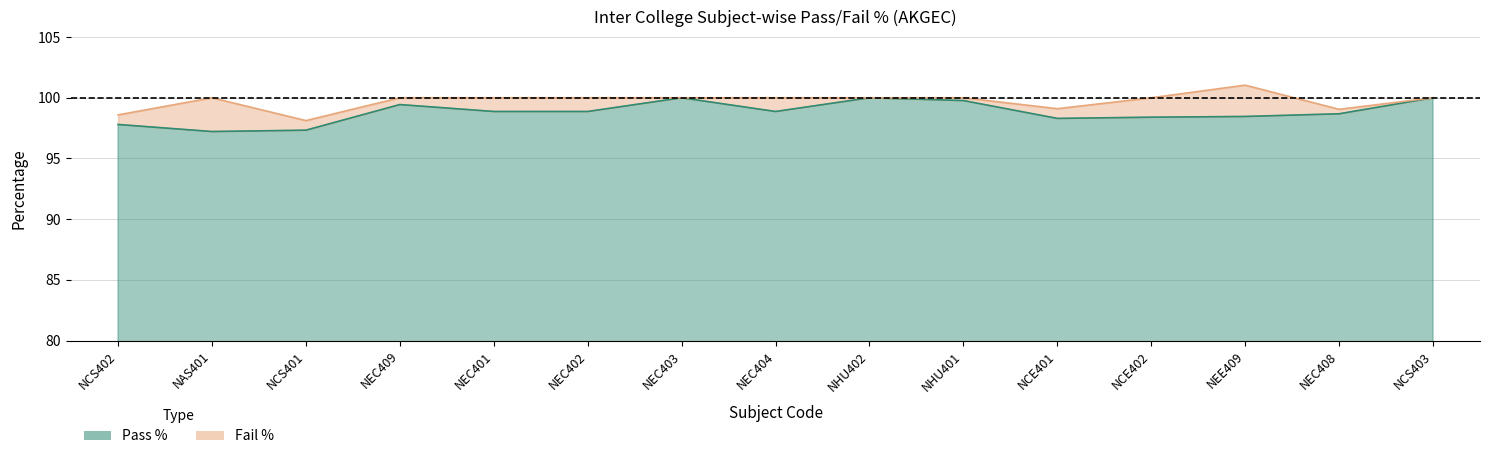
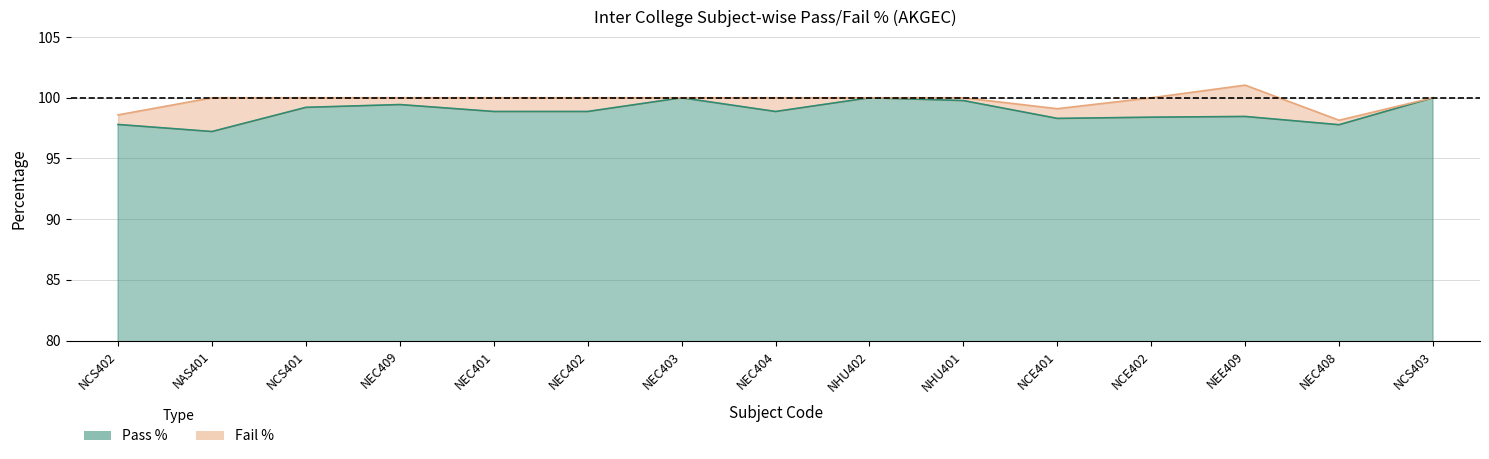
Pass %, NCS401: 97.3 -> 99.2
Pass %, NEC408: 98.7 -> 97.8
